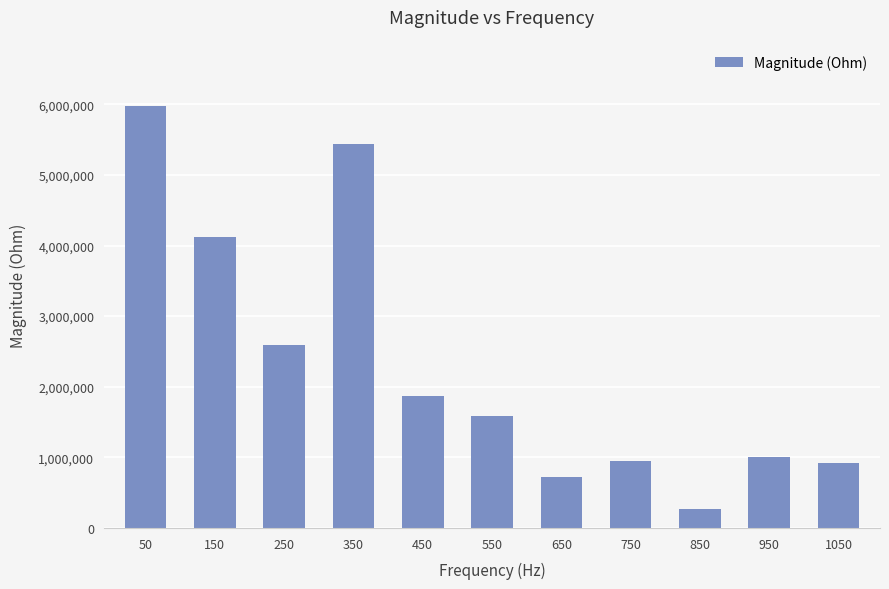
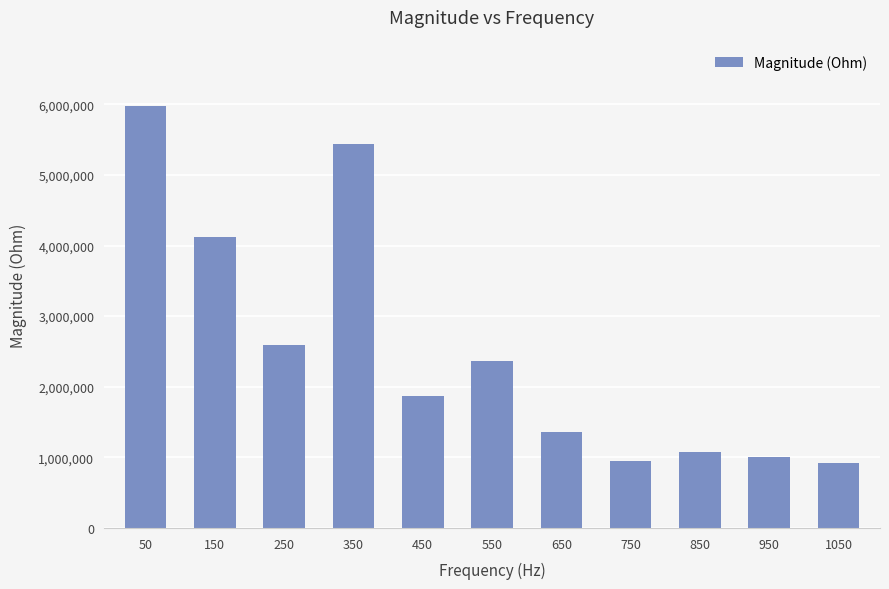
550: 1,600,000 -> 2,400,000
650: 700,000 -> 1,400,000
850: 300,000 -> 1,100,000
